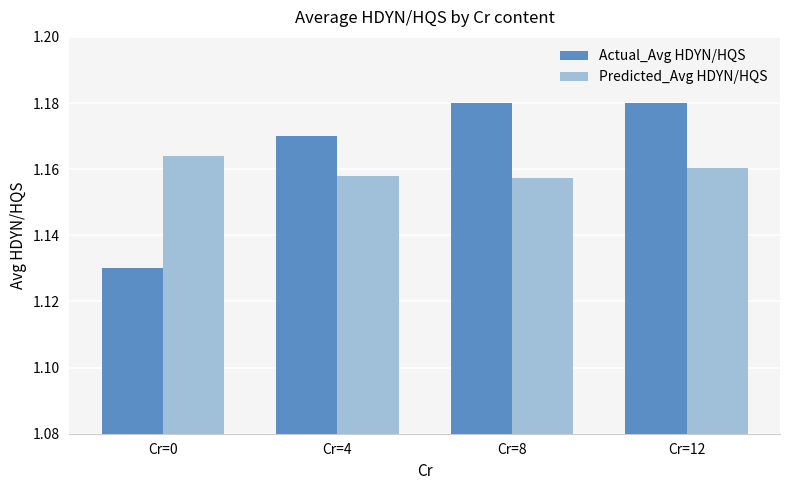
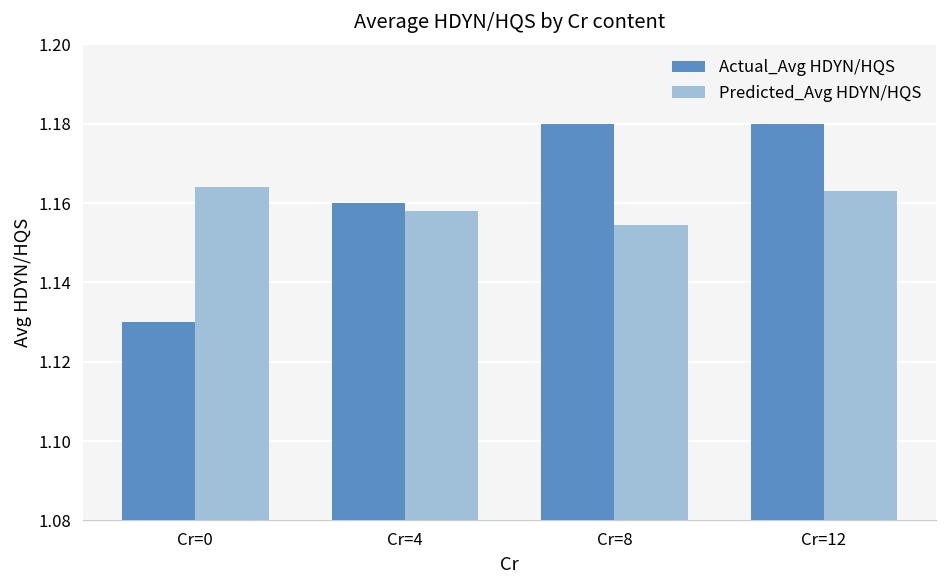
Actual_Avg HDYN/HQS, Cr=4: 1.17 -> 1.16
Predicted_Avg HDYN/HQS, Cr=8: 1.157 -> 1.155
Predicted_Avg HDYN/HQS, Cr=12: 1.160 -> 1.163
